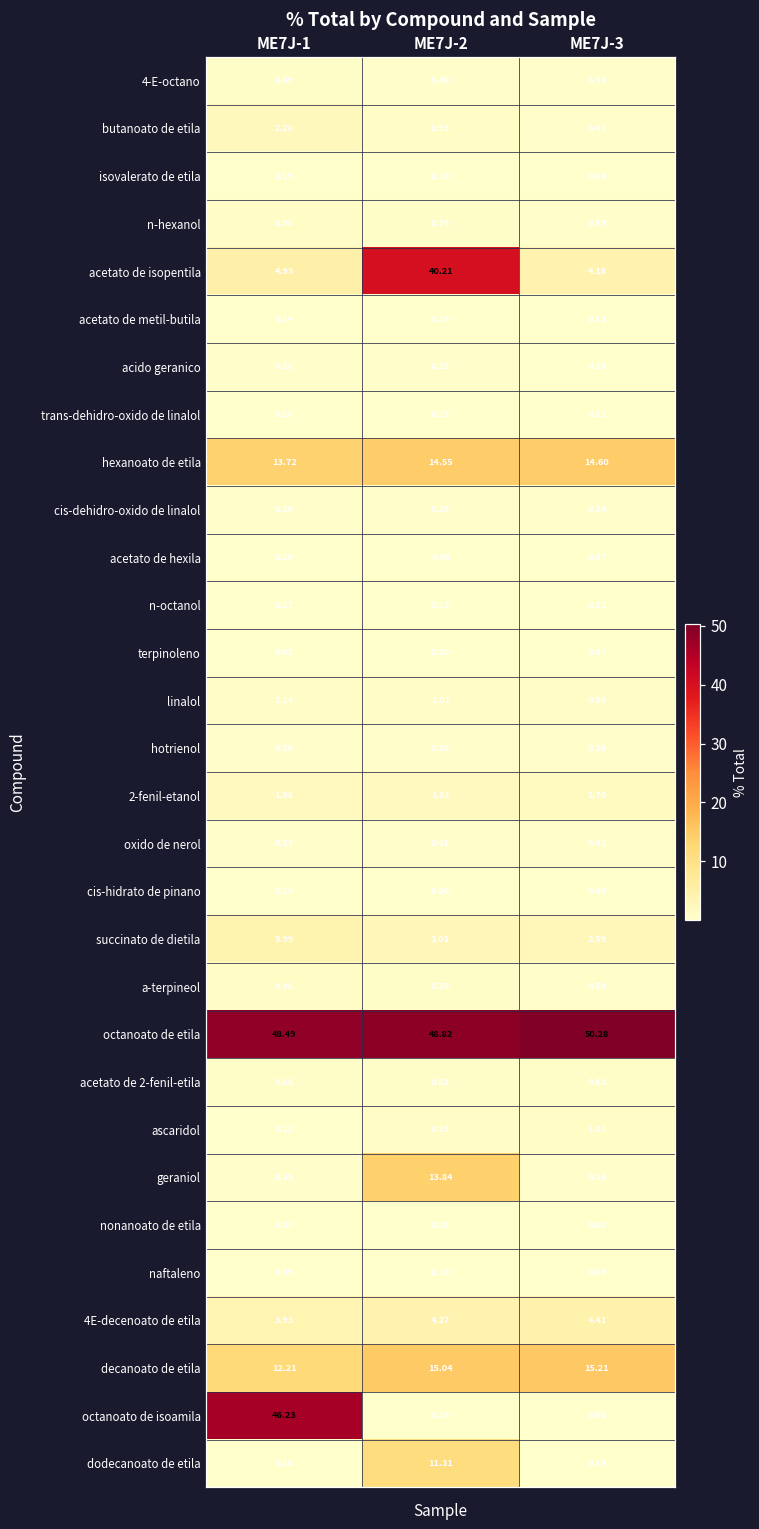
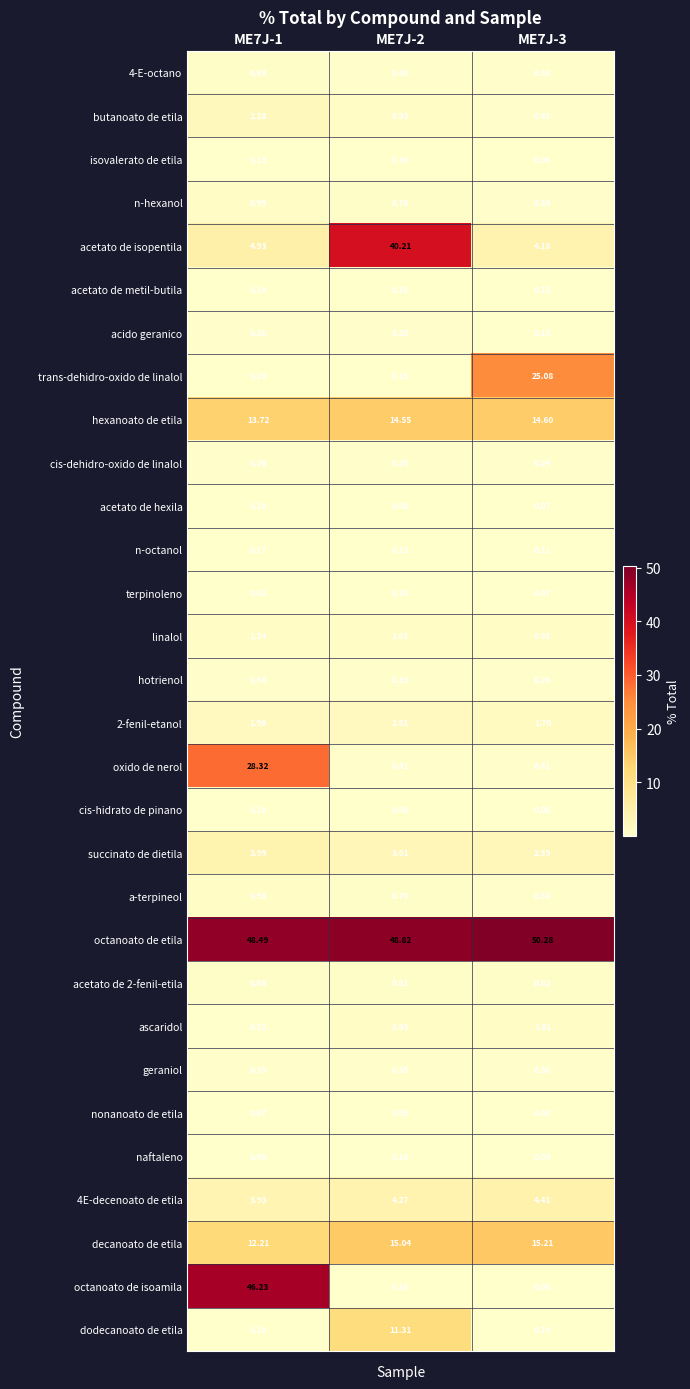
trans-dehidro-oxido de linalol, ME7J-3: 0.11 -> 25.08
oxido de nerol, ME7J-1: 0.53 -> 28.32
geraniol, ME7J-2: 13.84 -> 0.35
